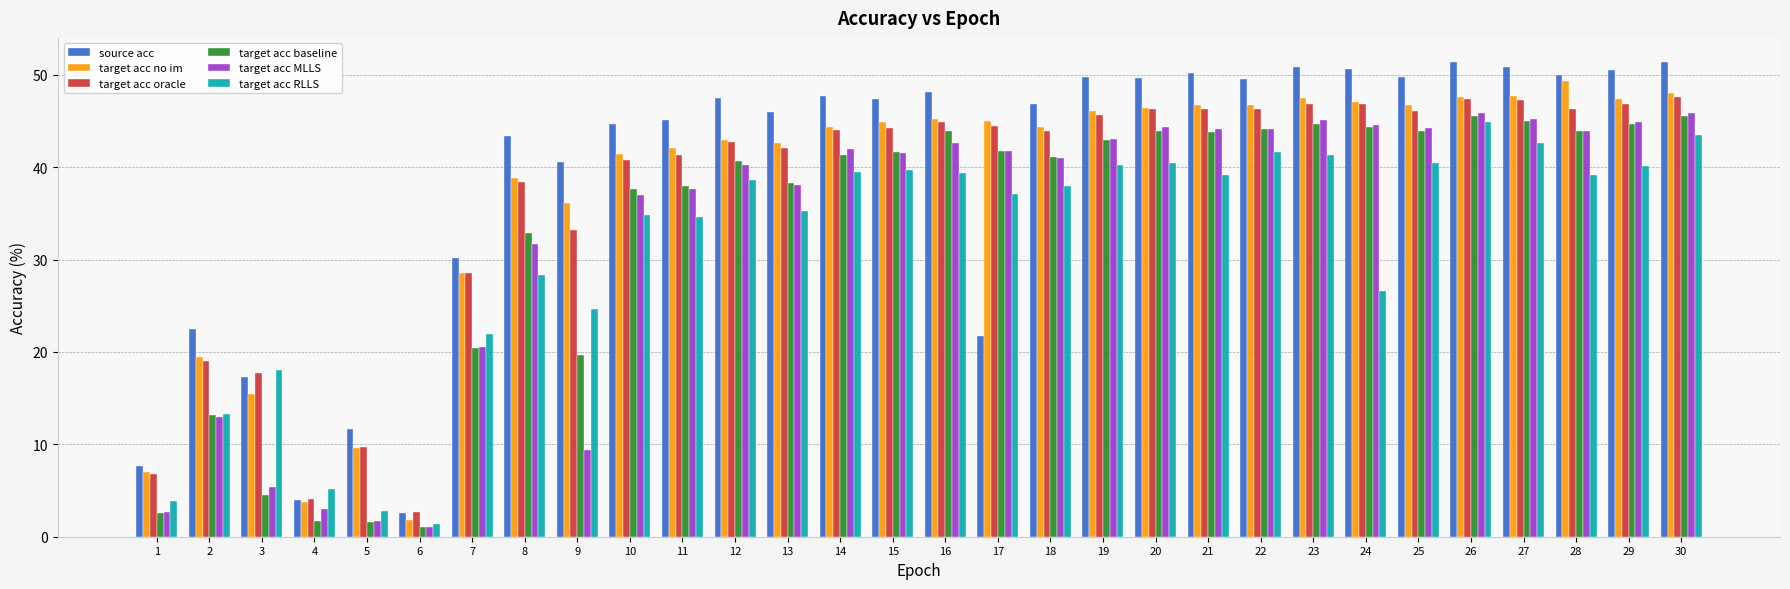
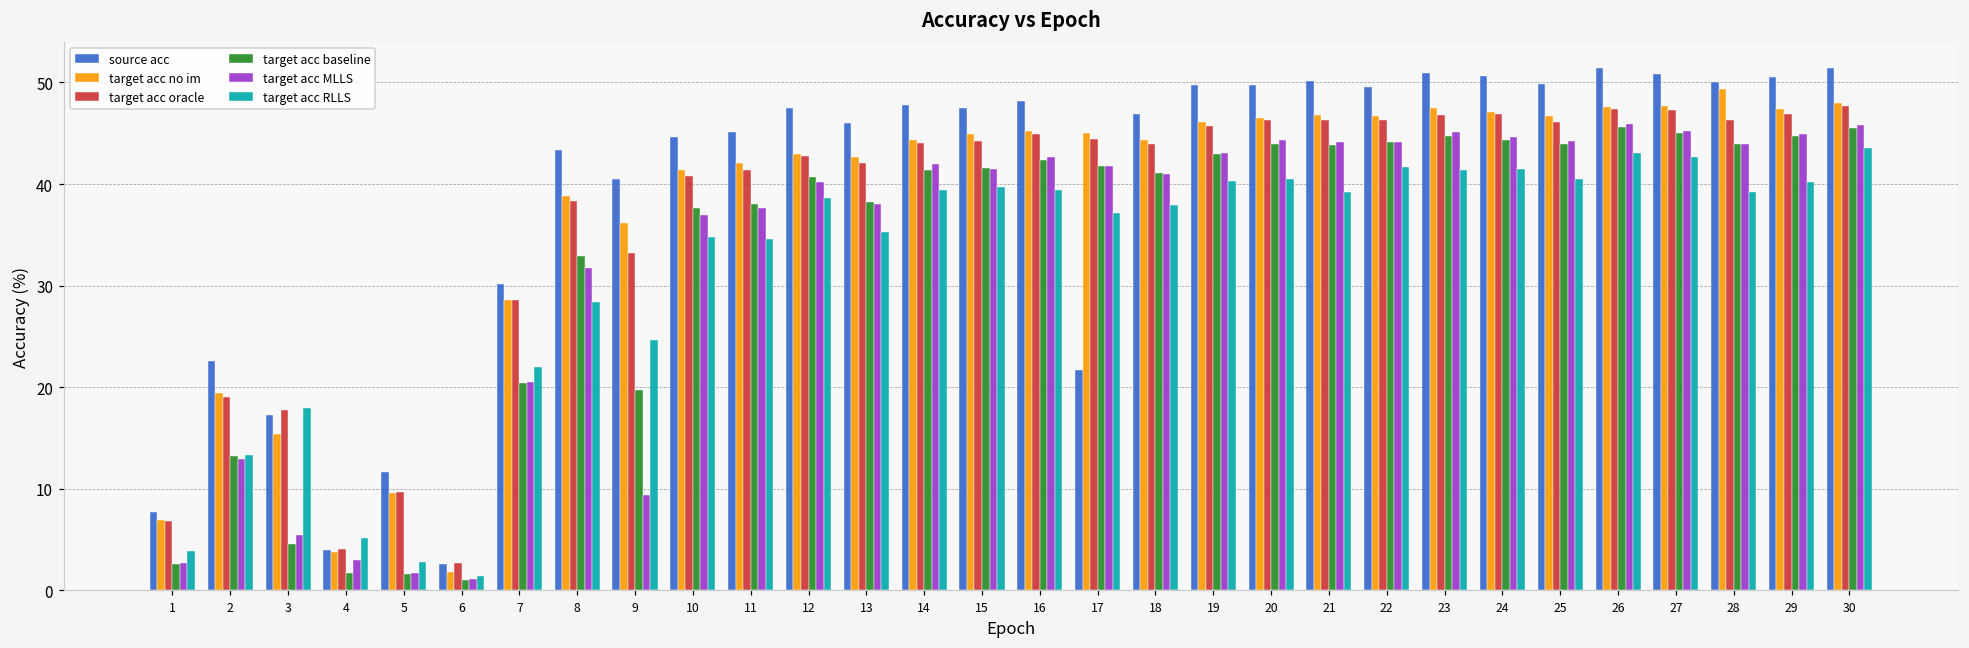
target acc baseline, 16: 44 -> 42
target acc RLLS, 24: 27 -> 41
target acc RLLS, 26: 45 -> 43
